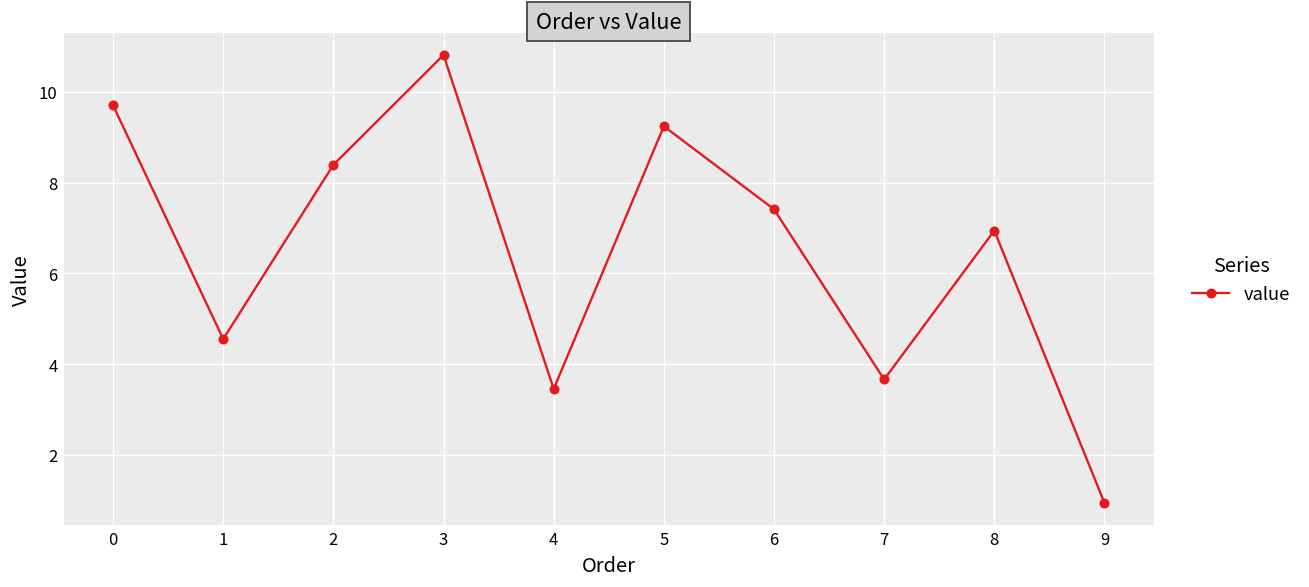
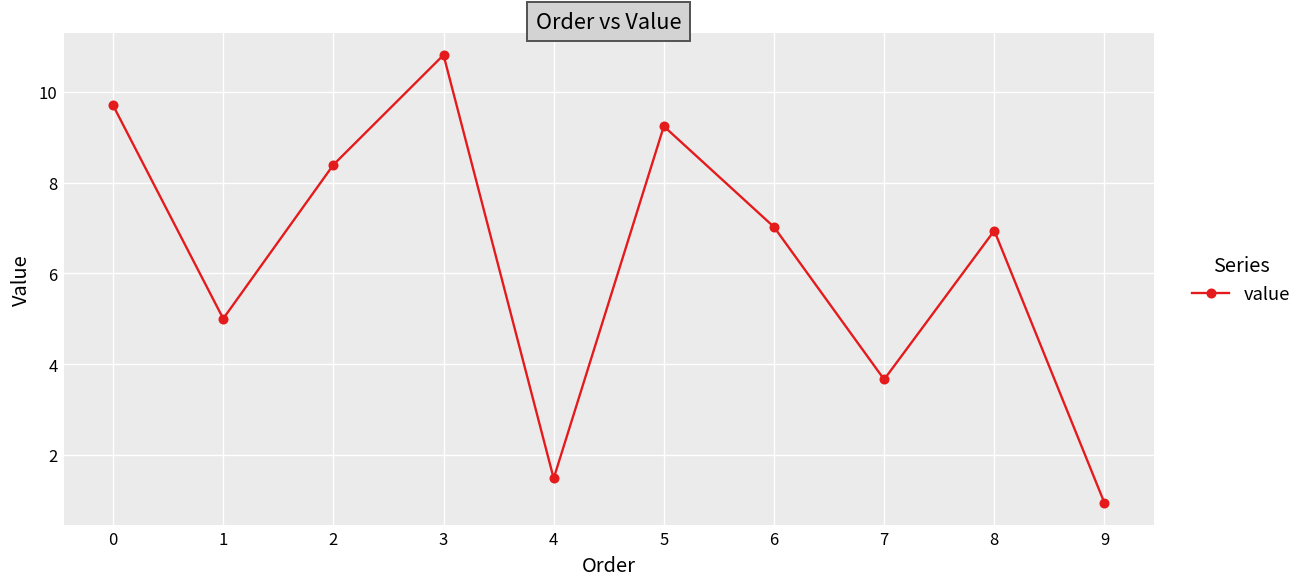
1: 4.6 -> 5.0
4: 3.5 -> 1.5
6: 7.4 -> 7.0
